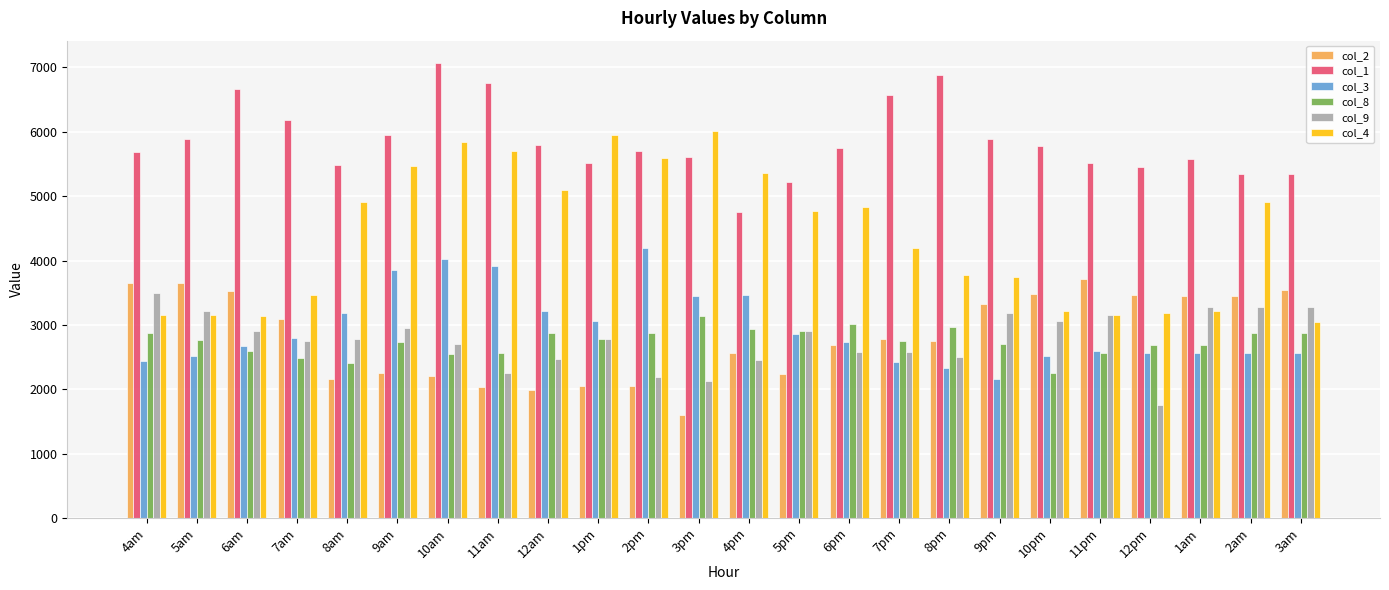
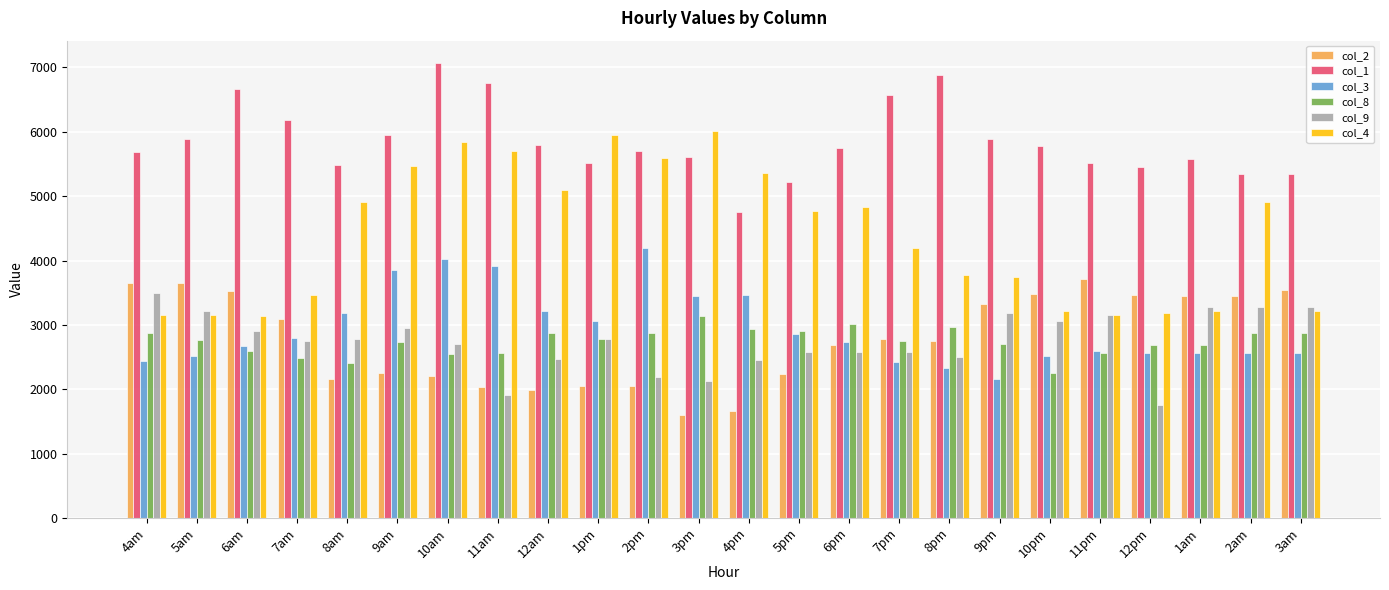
col_9, 11am: 2200 -> 1900
col_2, 4pm: 2600 -> 1700
col_9, 5pm: 2900 -> 2600
col_4, 3am: 3000 -> 3200
